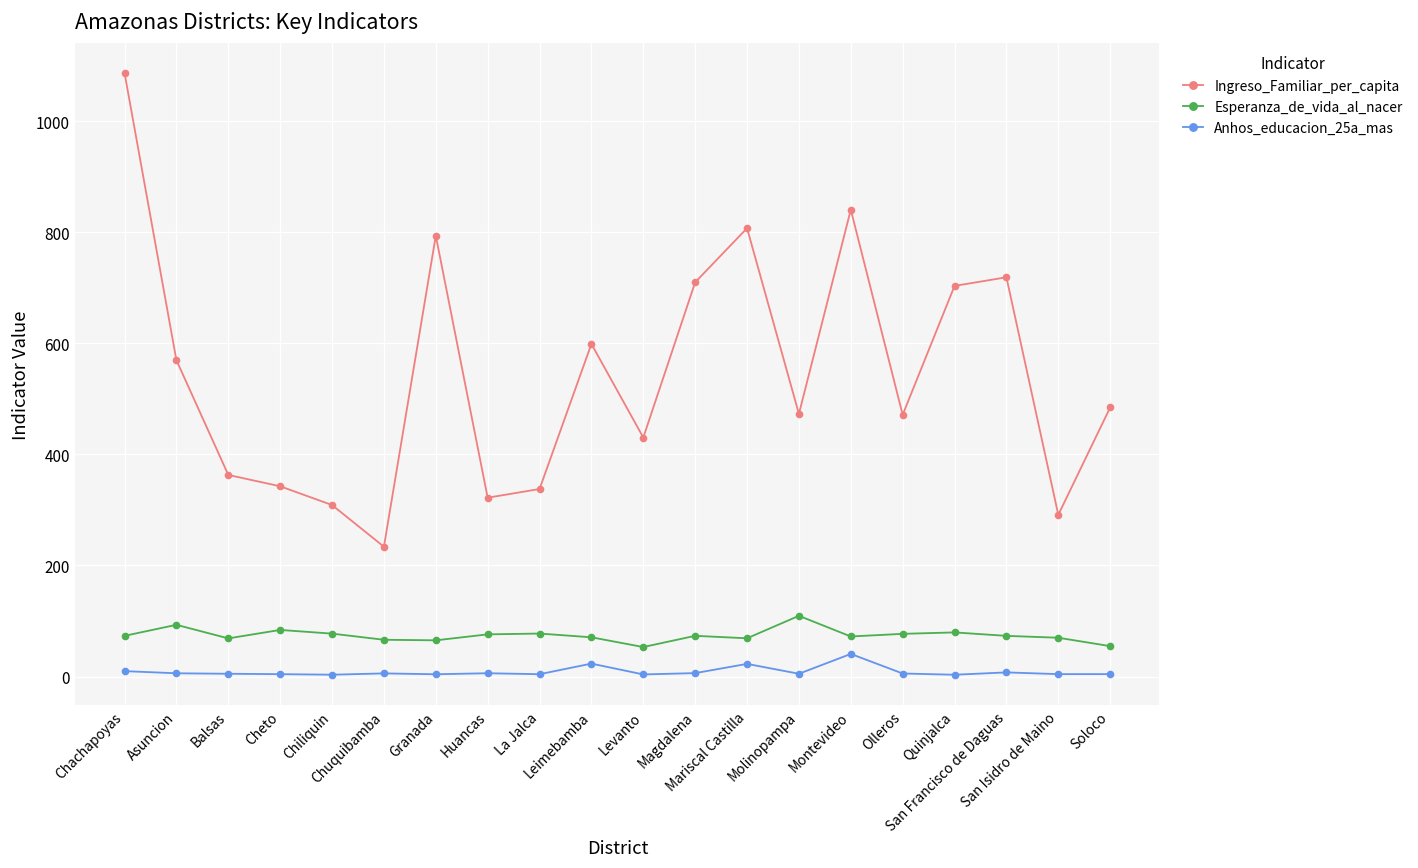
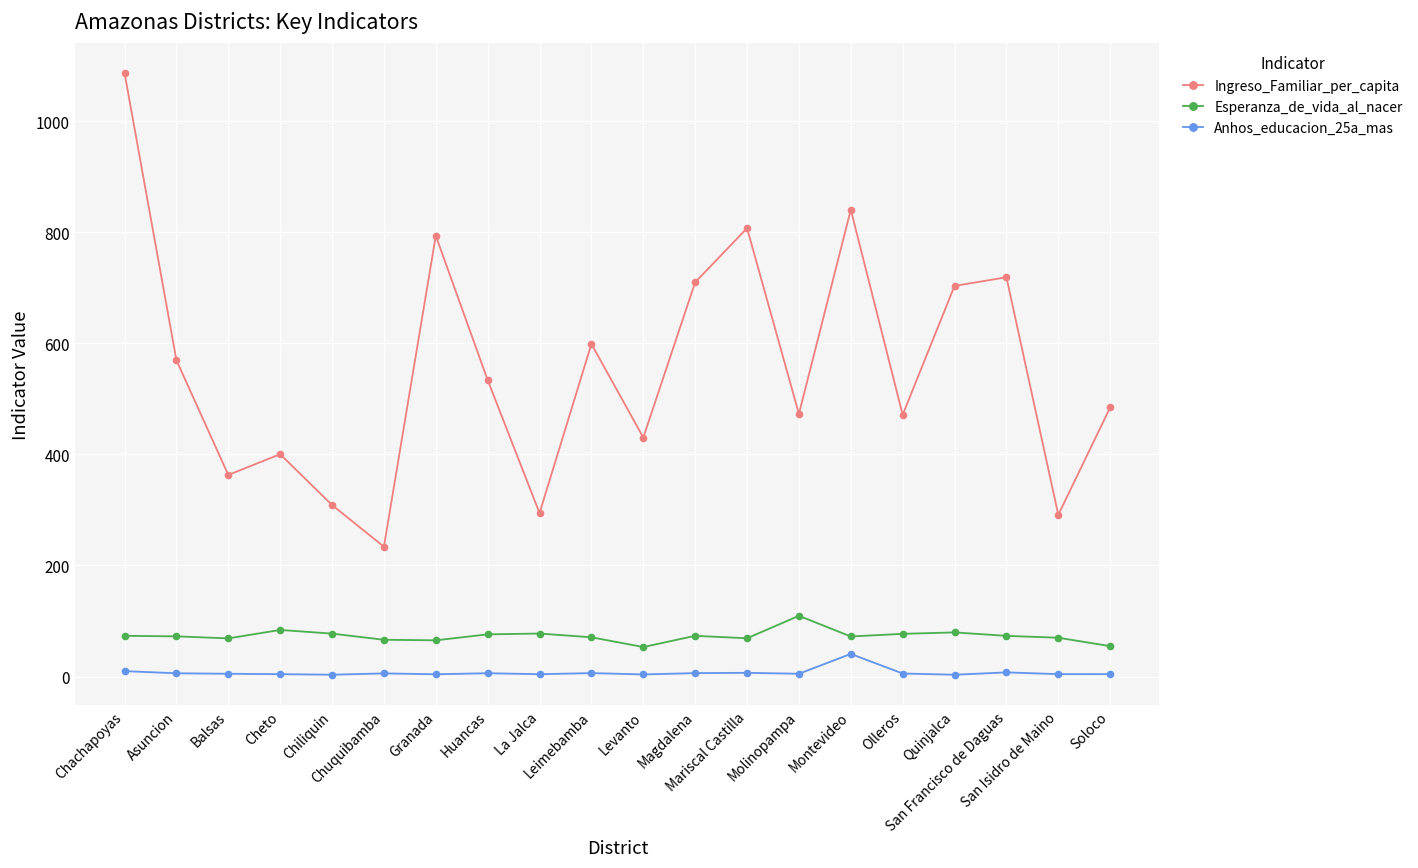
Esperanza_de_vida_al_nacer, Asuncion: 90 -> 70
Ingreso_Familiar_per_capita, Cheto: 340 -> 400
Ingreso_Familiar_per_capita, Huancas: 320 -> 530
Ingreso_Familiar_per_capita, La Jalca: 340 -> 290
Anhos_educacion_25a_mas, Leimebamba: 20 -> 10
Anhos_educacion_25a_mas, Mariscal Castilla: 20 -> 10
